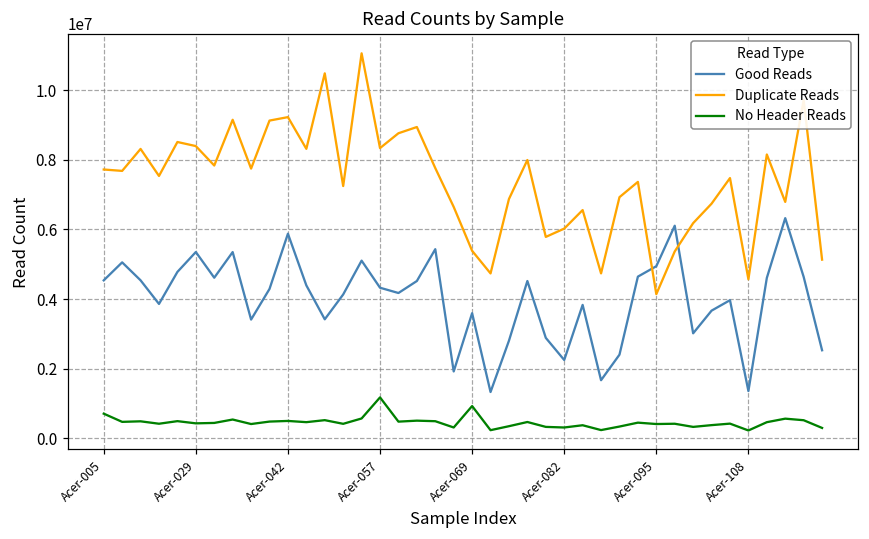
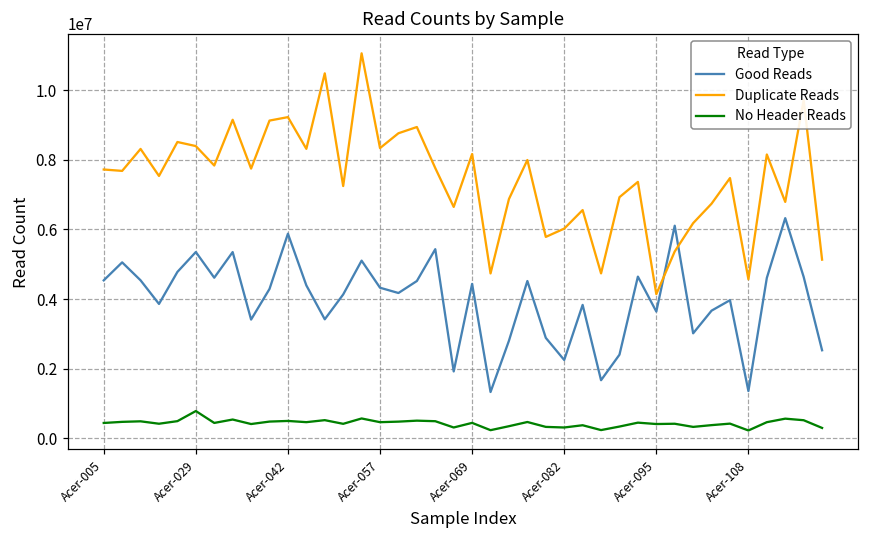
No Header Reads, Acer-005: 700000 -> 400000
No Header Reads, Acer-029: 400000 -> 800000
No Header Reads, Acer-057: 1200000 -> 500000
Good Reads, Acer-069: 3600000 -> 4400000
Duplicate Reads, Acer-069: 5400000 -> 8200000
No Header Reads, Acer-069: 900000 -> 400000
Good Reads, Acer-095: 4900000 -> 3600000
